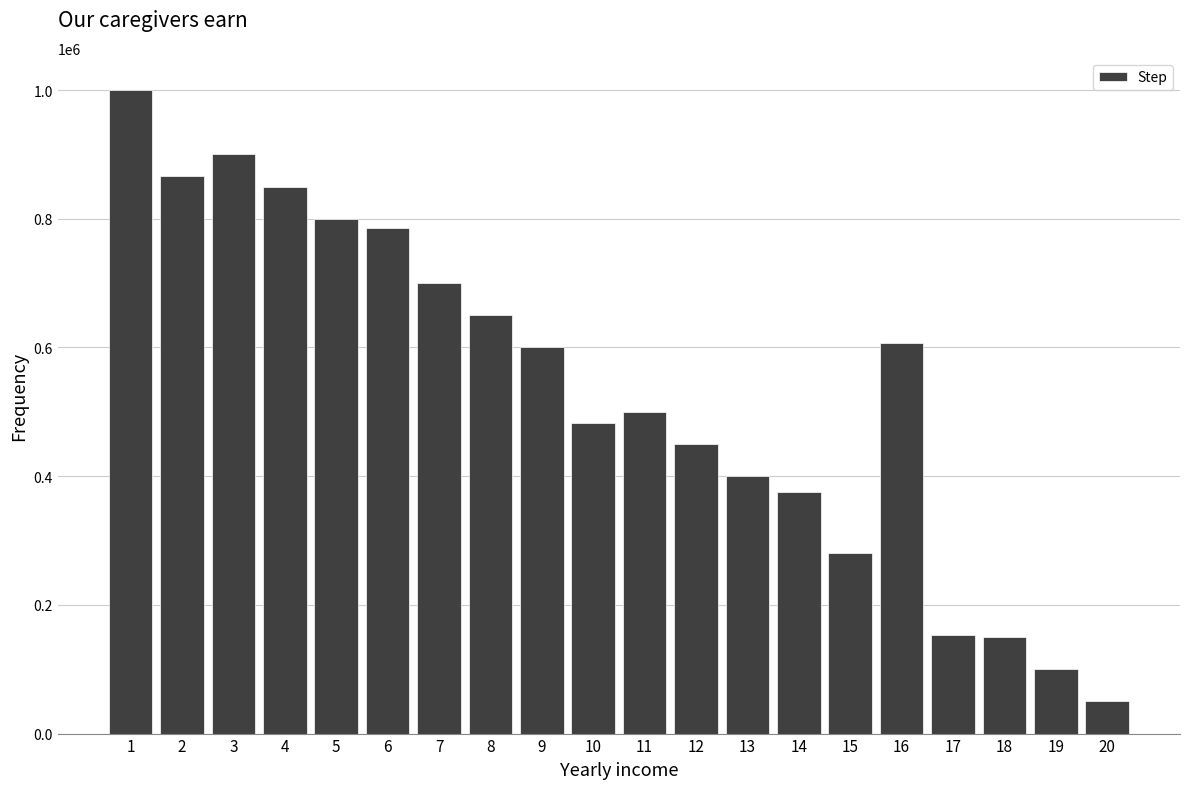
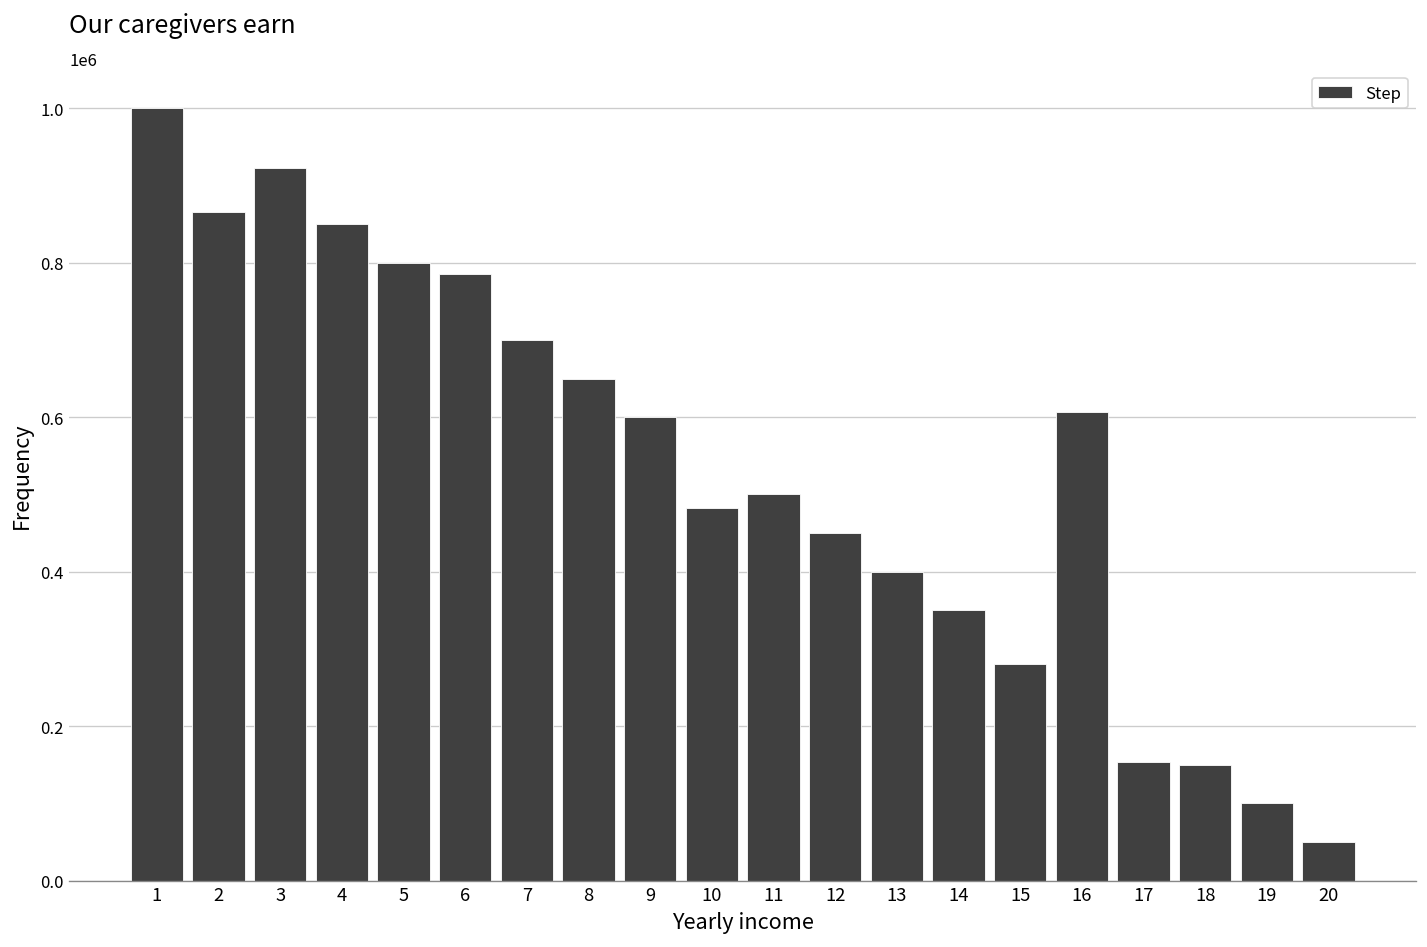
3: 900000 -> 920000
14: 380000 -> 350000
